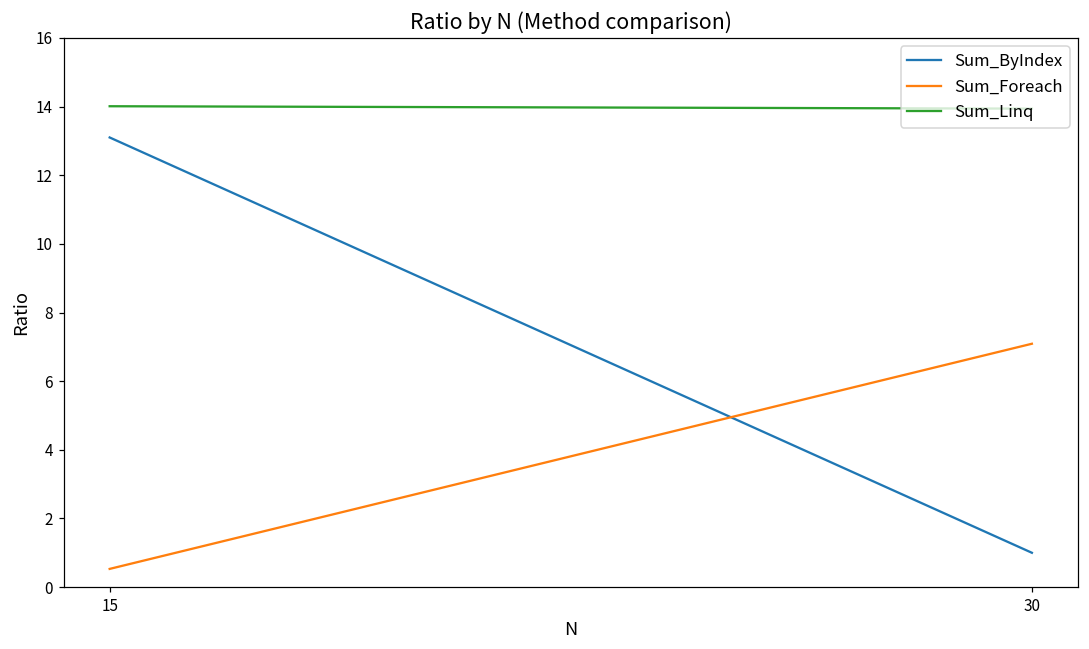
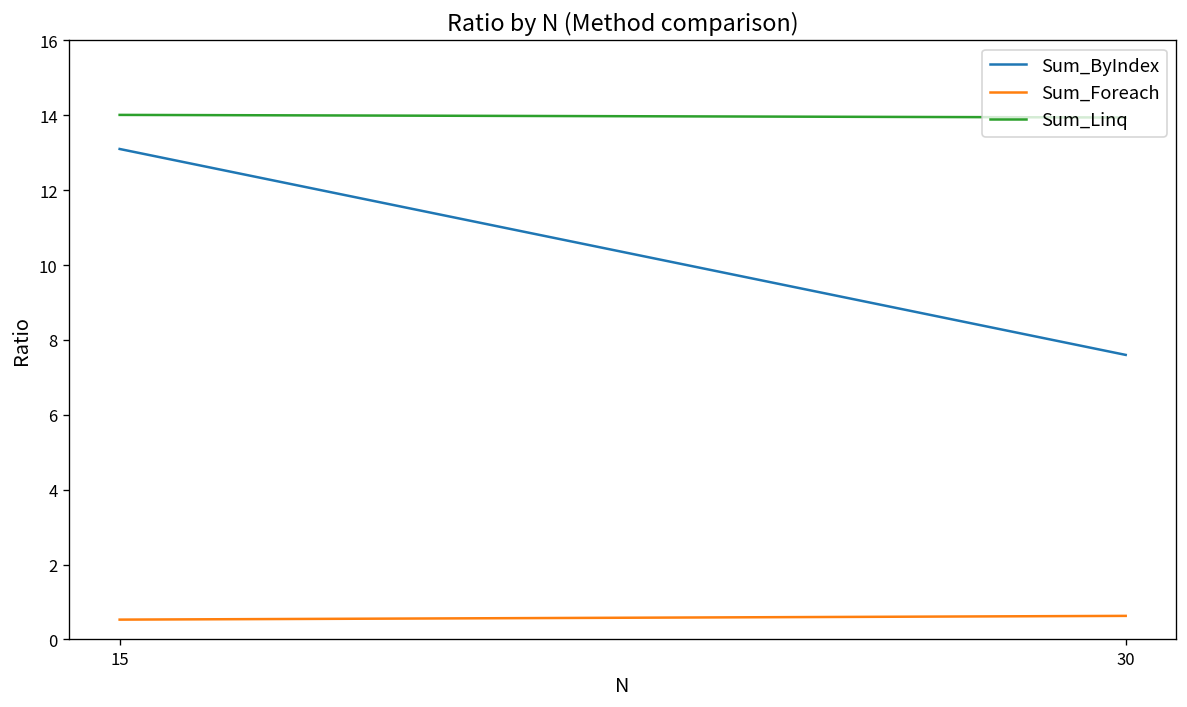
Sum_ByIndex, 30: 1.0 -> 7.6
Sum_Foreach, 30: 7.1 -> 0.6
